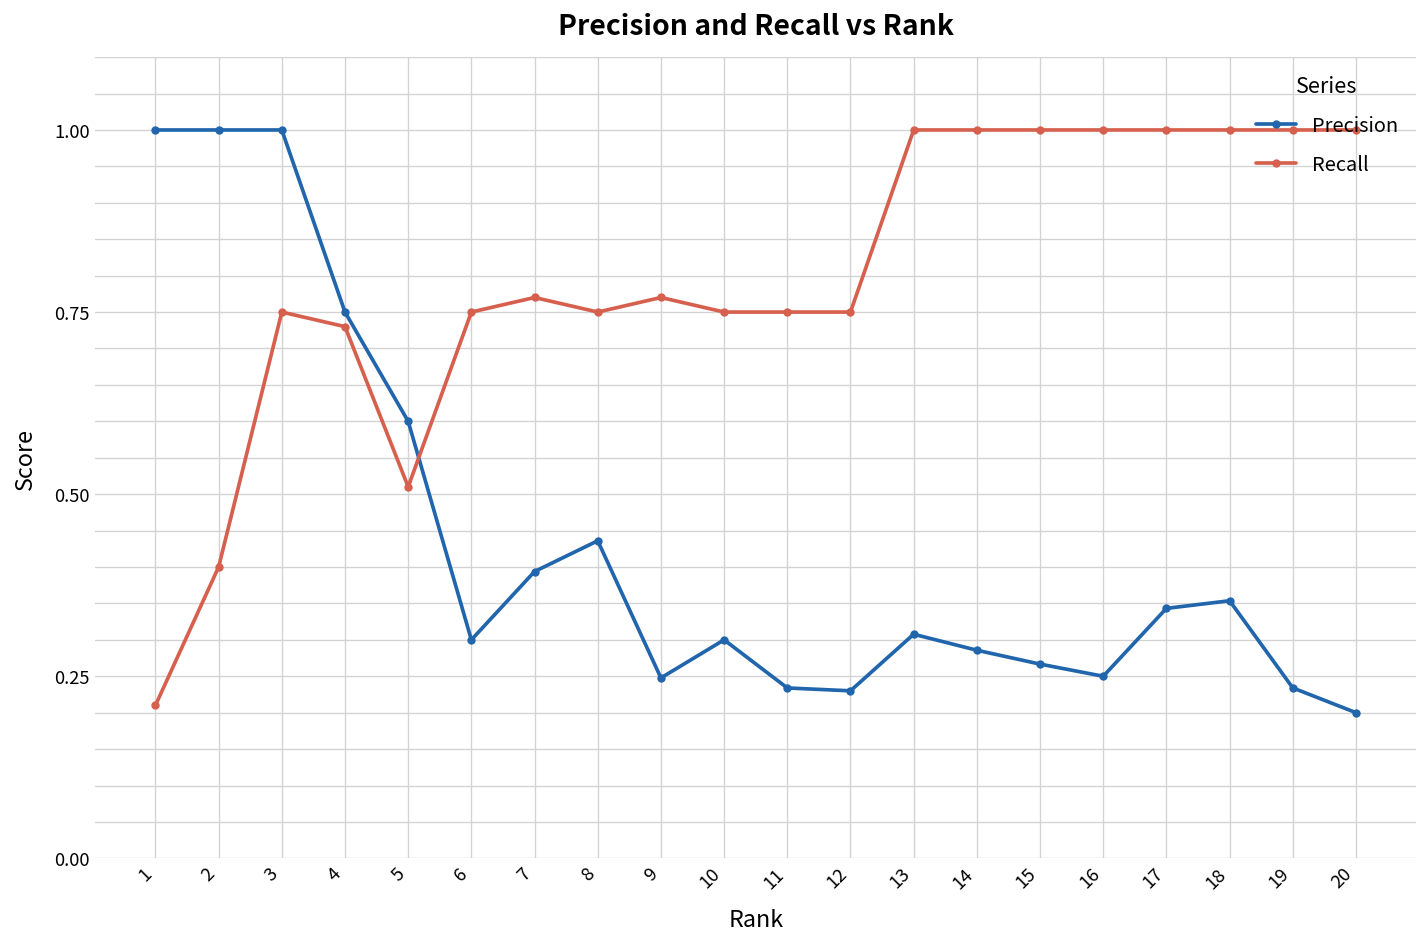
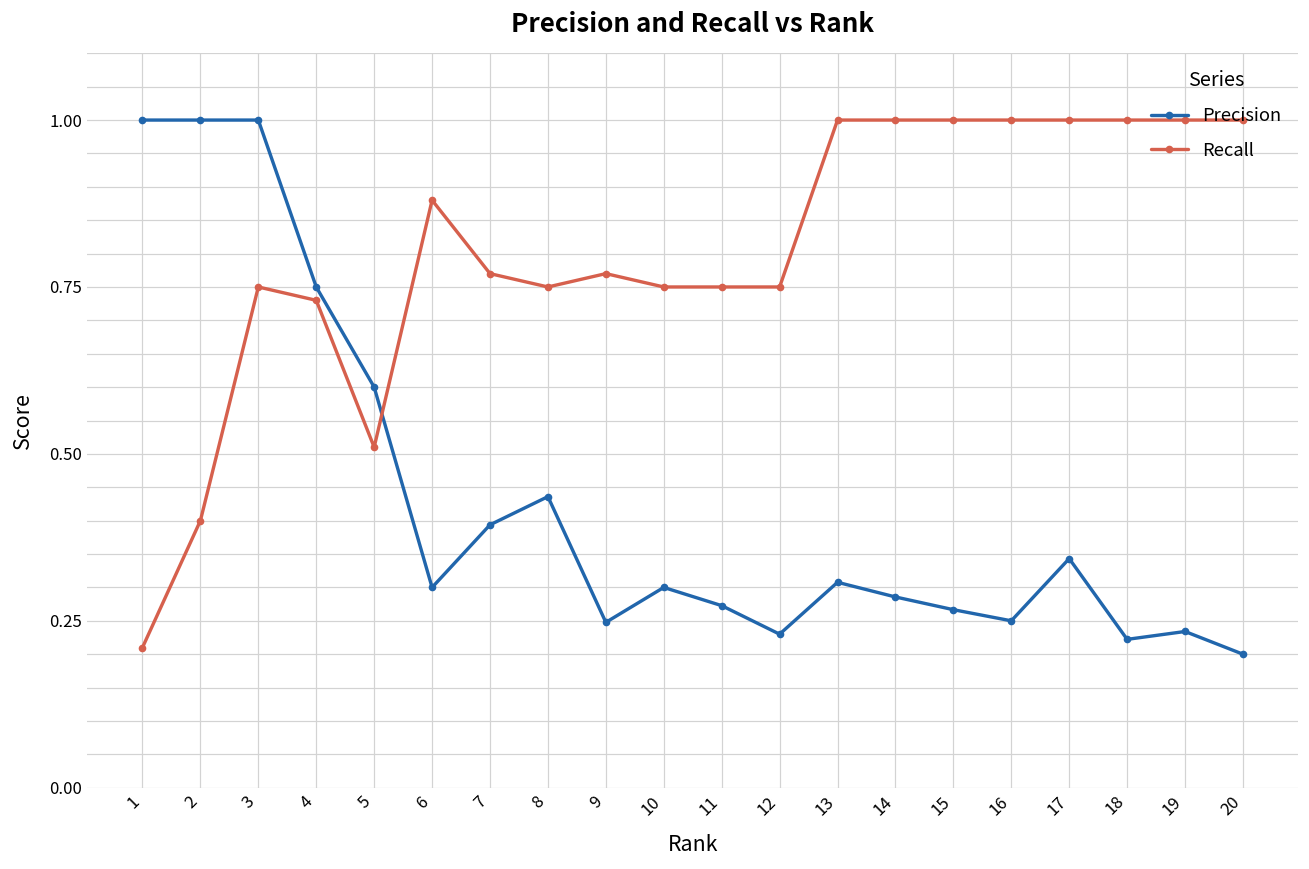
Recall, 6: 0.75 -> 0.88
Precision, 11: 0.23 -> 0.27
Precision, 18: 0.35 -> 0.22
